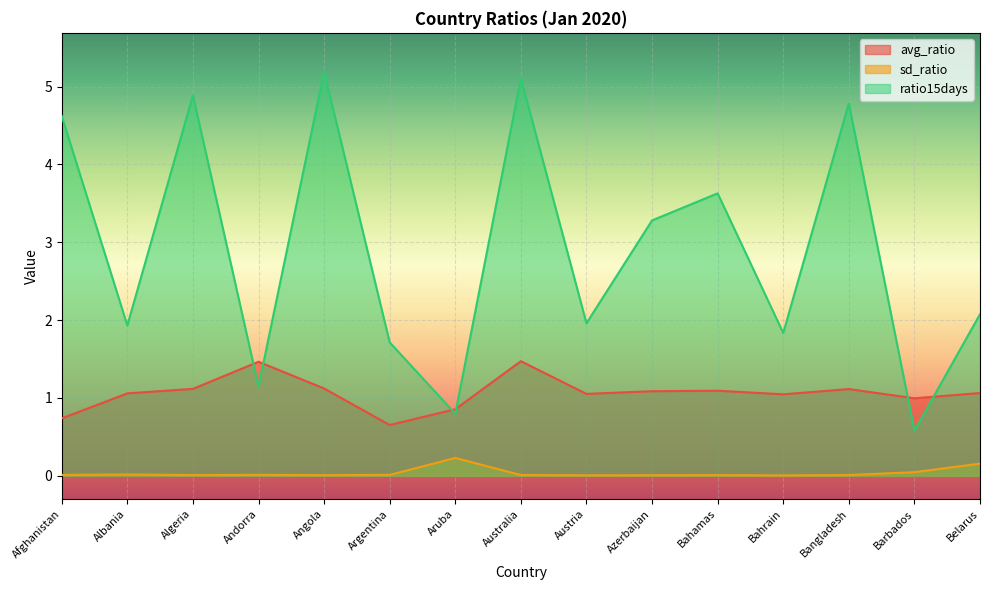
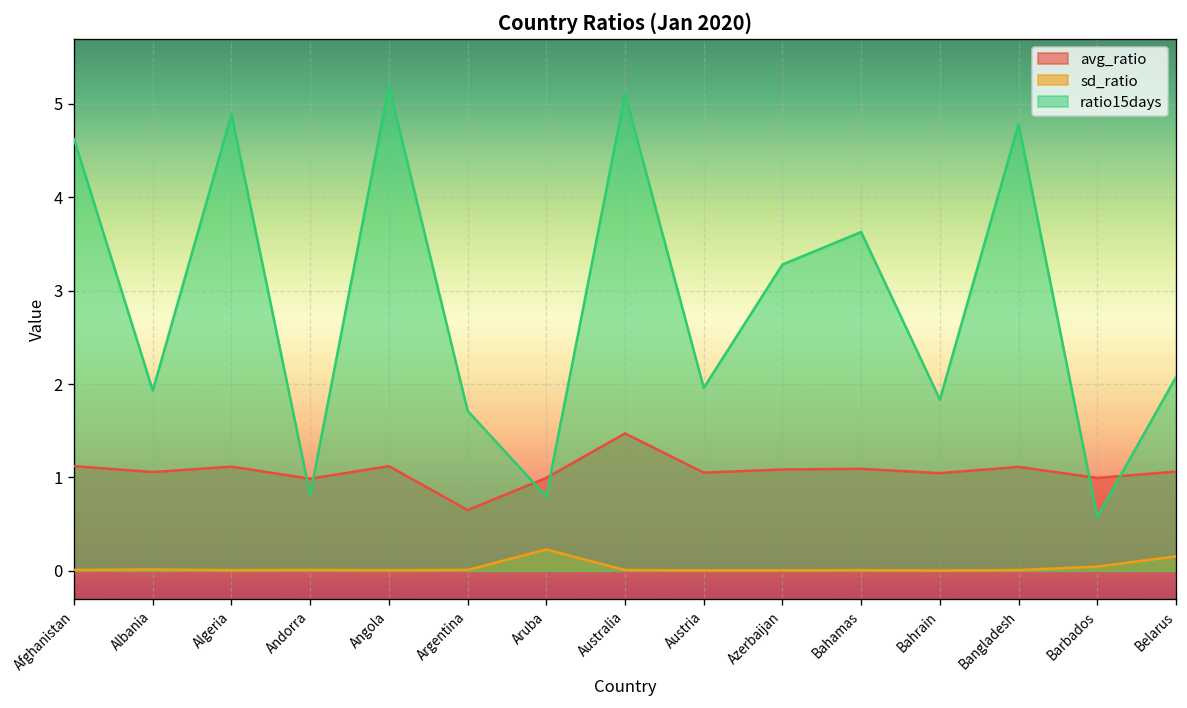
avg_ratio, Afghanistan: 0.7 -> 1.1
avg_ratio, Andorra: 1.5 -> 1.0
ratio15days, Andorra: 1.1 -> 0.8
avg_ratio, Aruba: 0.9 -> 1.0
